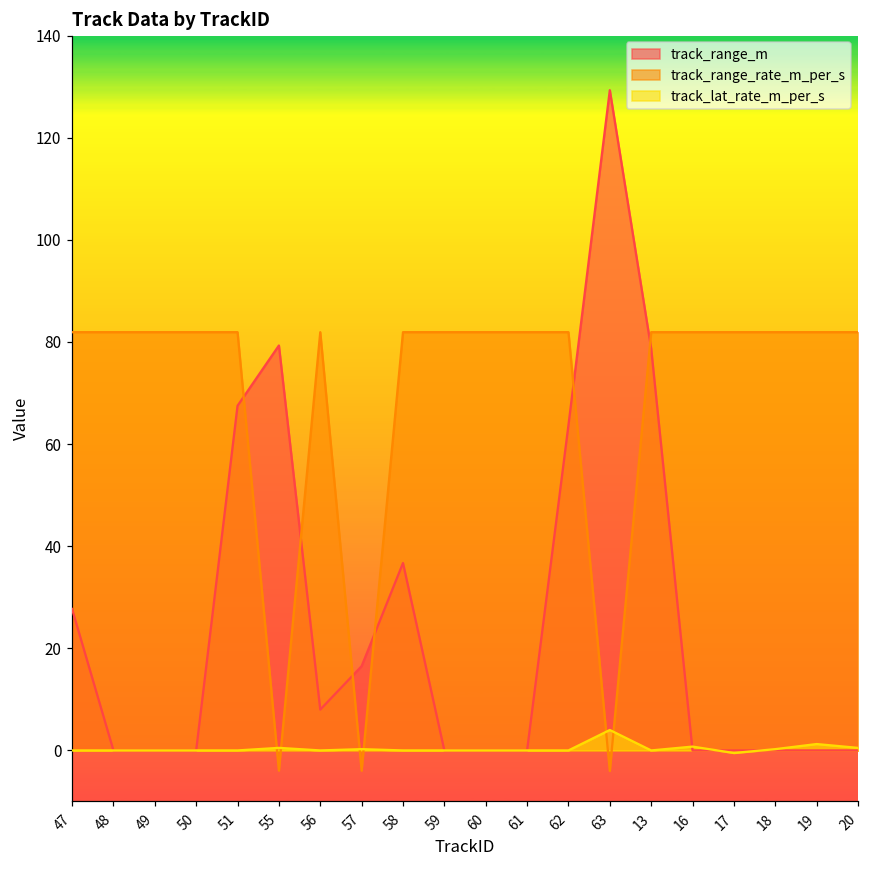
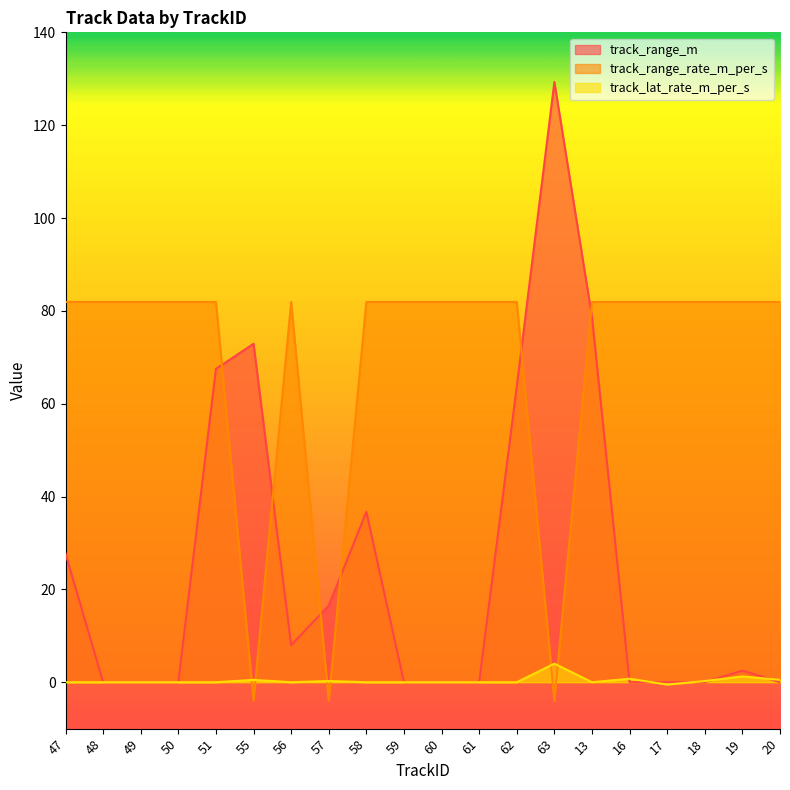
track_range_m, 55: 79 -> 73
track_range_m, 19: 0 -> 3
